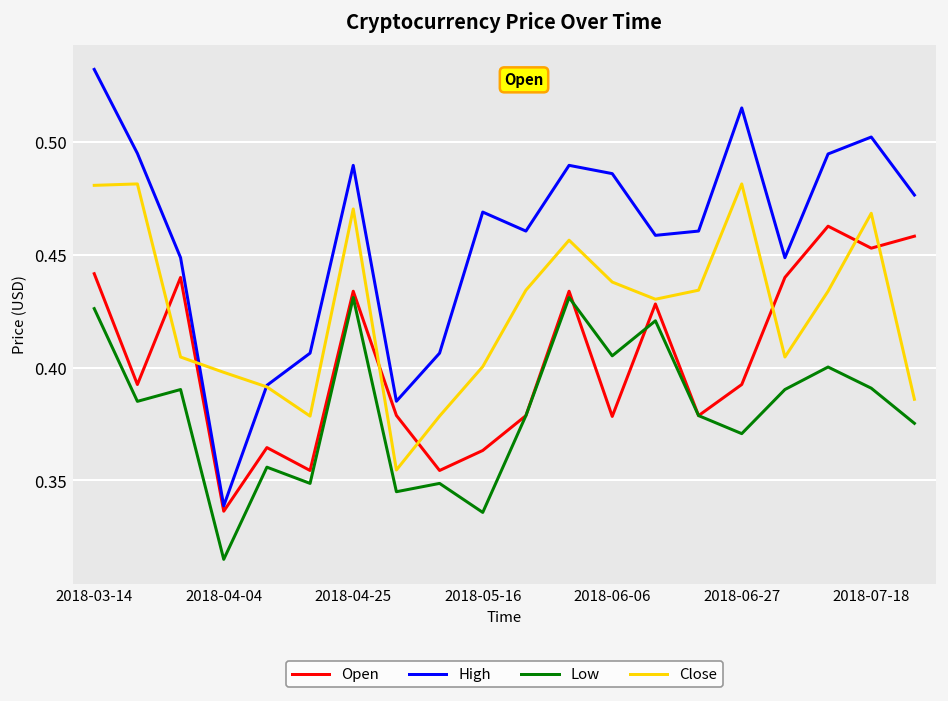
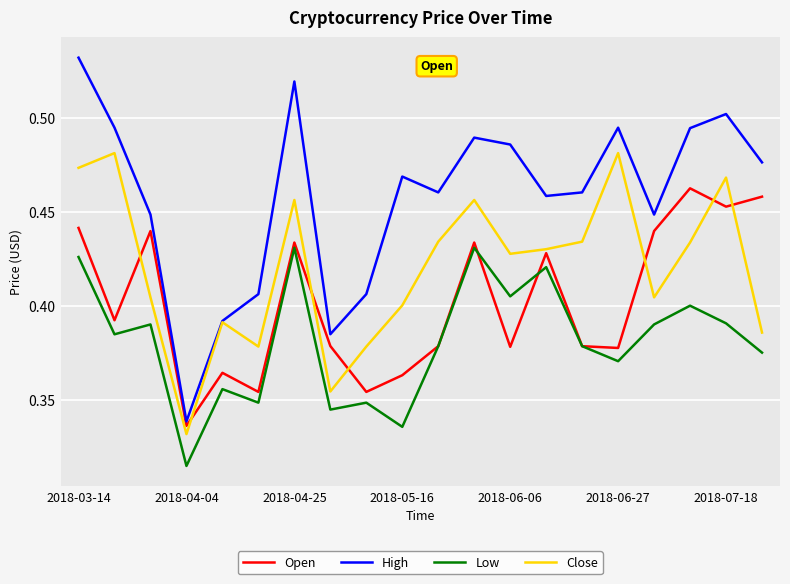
Close, 2018-03-14: 0.481 -> 0.474
Close, 2018-04-04: 0.398 -> 0.332
High, 2018-04-25: 0.490 -> 0.519
Close, 2018-04-25: 0.470 -> 0.456
Close, 2018-06-06: 0.438 -> 0.428
Open, 2018-06-27: 0.393 -> 0.378
High, 2018-06-27: 0.515 -> 0.495
